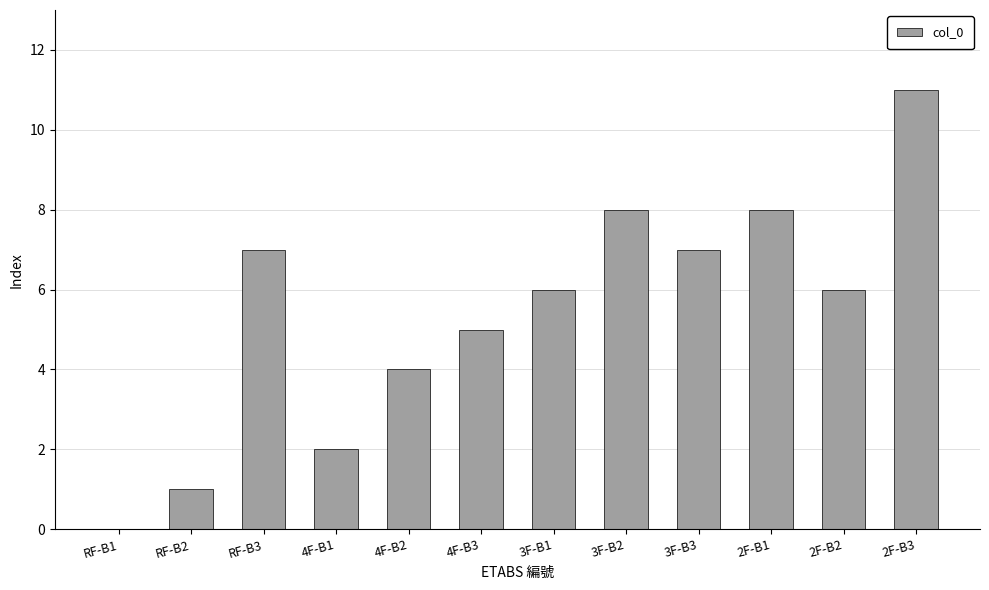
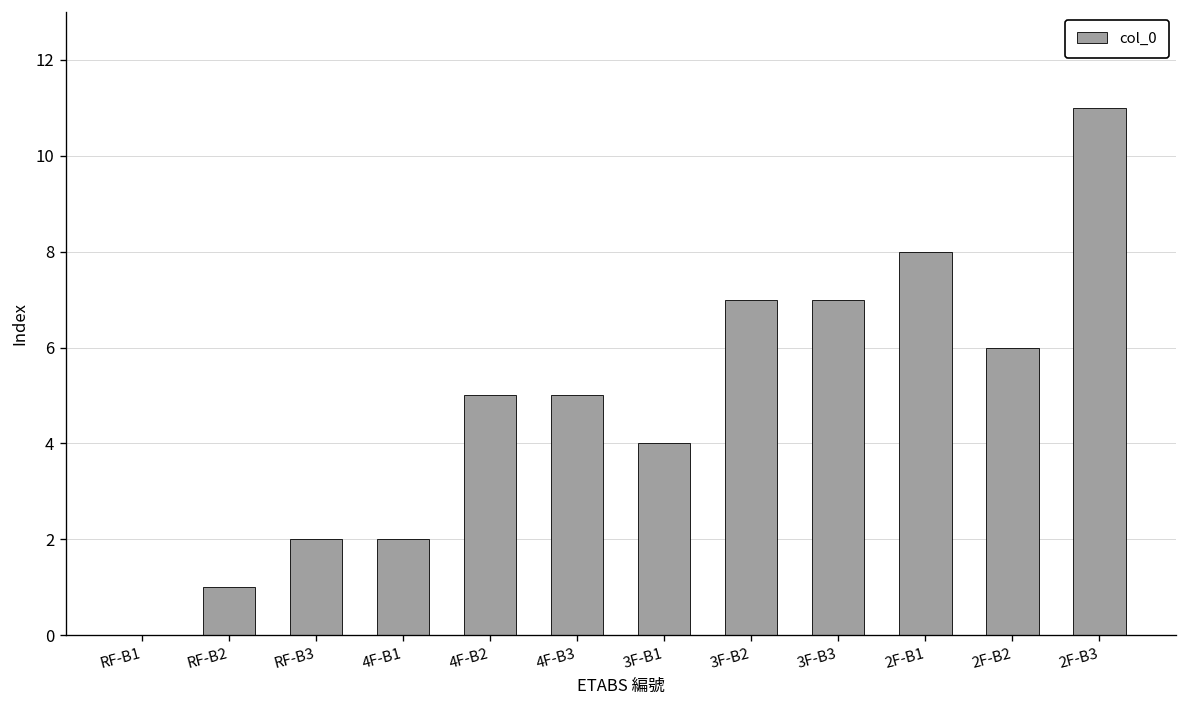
RF-B3: 7 -> 2
4F-B2: 4 -> 5
3F-B1: 6 -> 4
3F-B2: 8 -> 7
